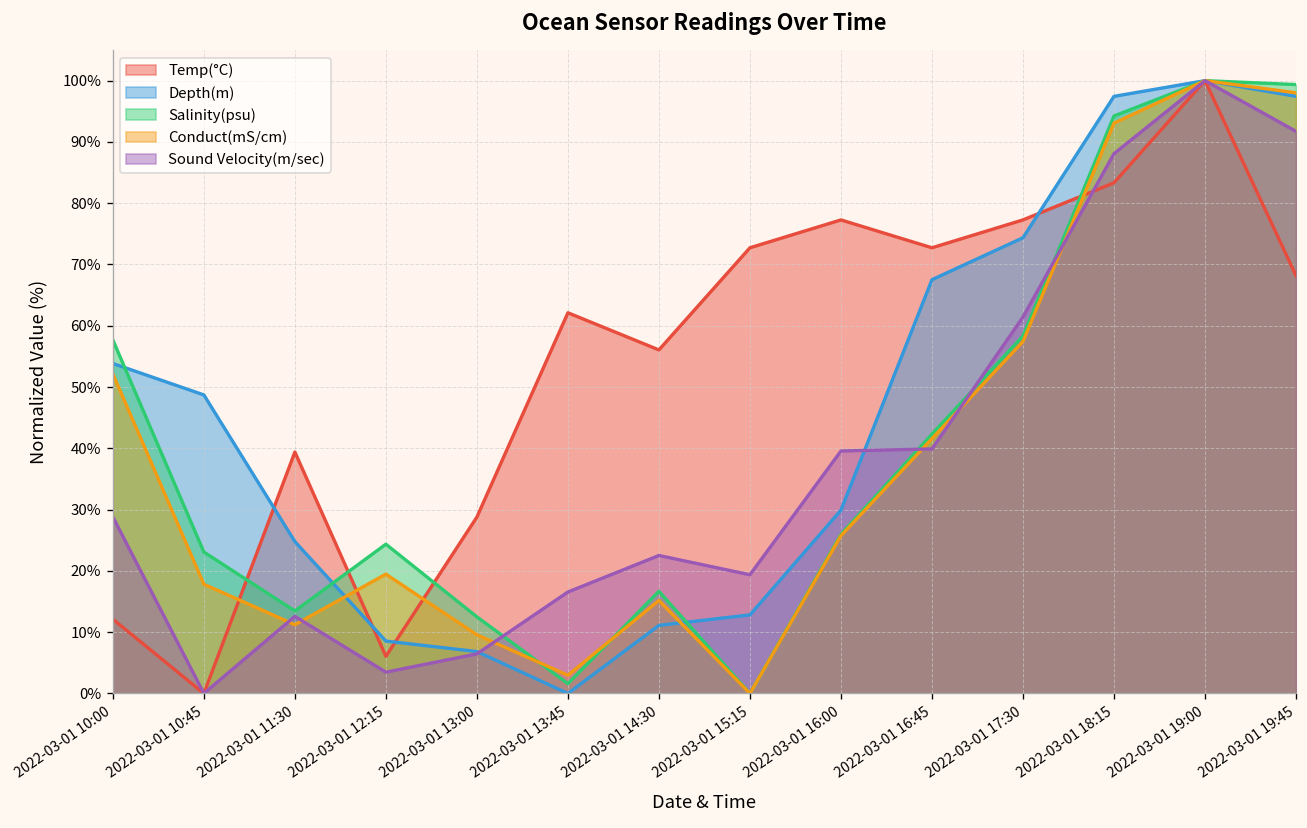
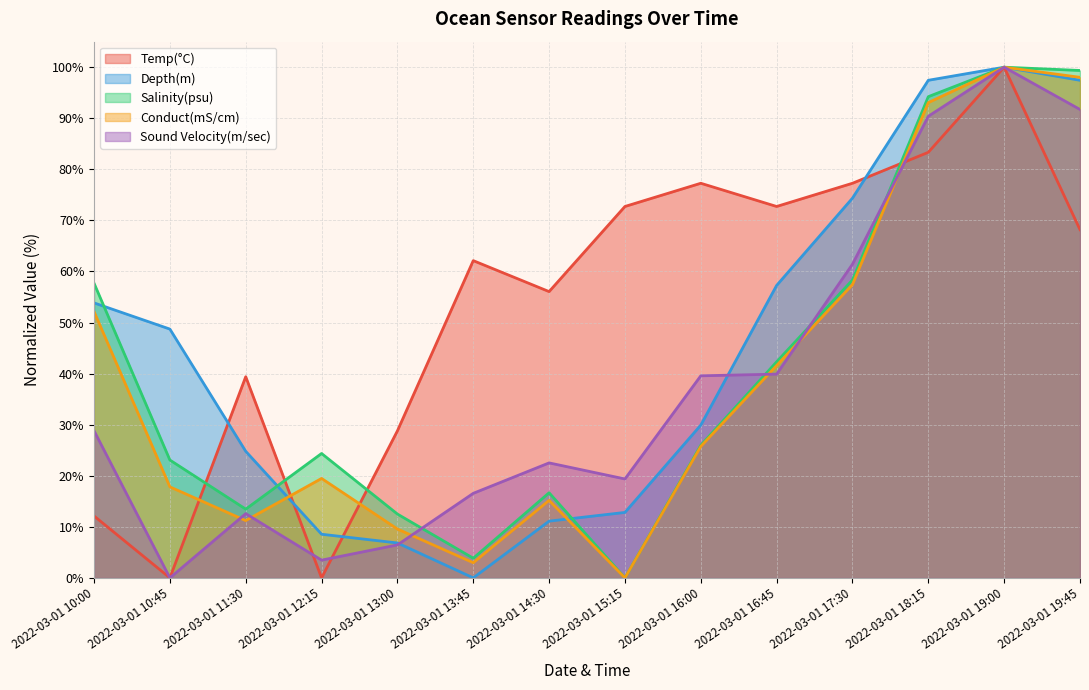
Temp(°C), 2022-03-01 12:15: 6% -> 0%
Salinity(psu), 2022-03-01 13:45: 2% -> 4%
Depth(m), 2022-03-01 16:45: 68% -> 57%
Sound Velocity(m/sec), 2022-03-01 18:15: 88% -> 90%
